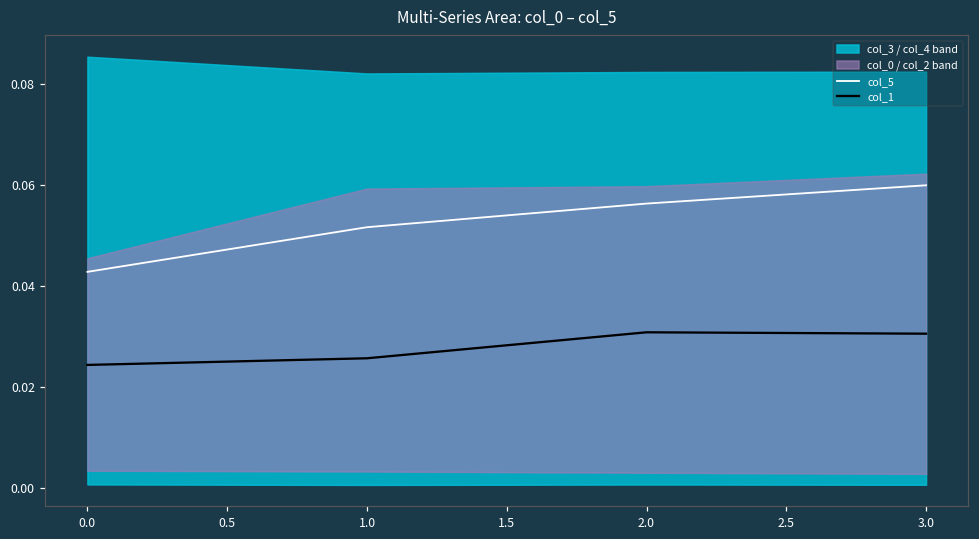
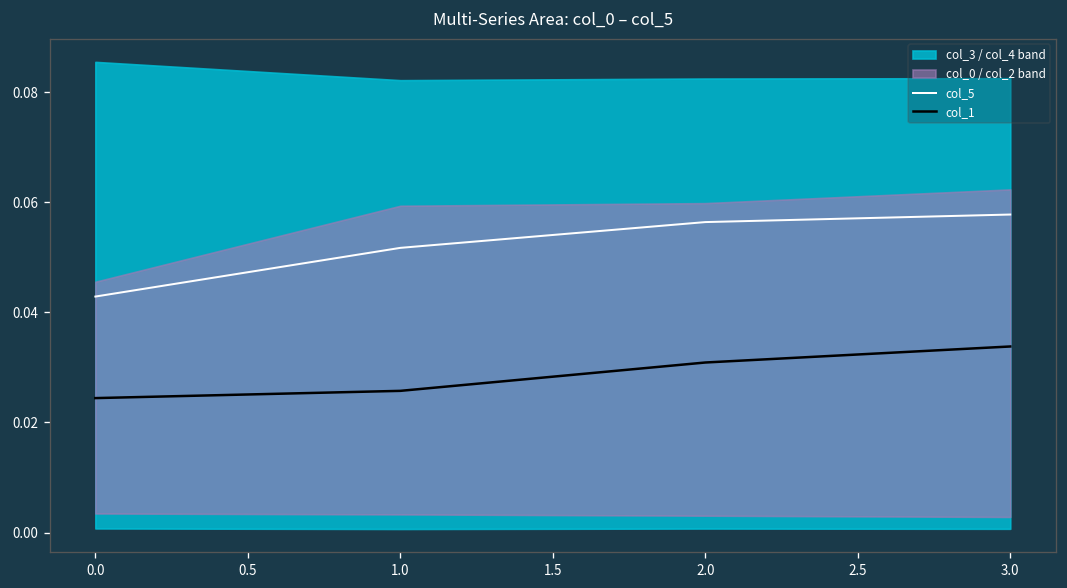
col_5, 3.0: 0.060 -> 0.058
col_1, 3.0: 0.031 -> 0.034
